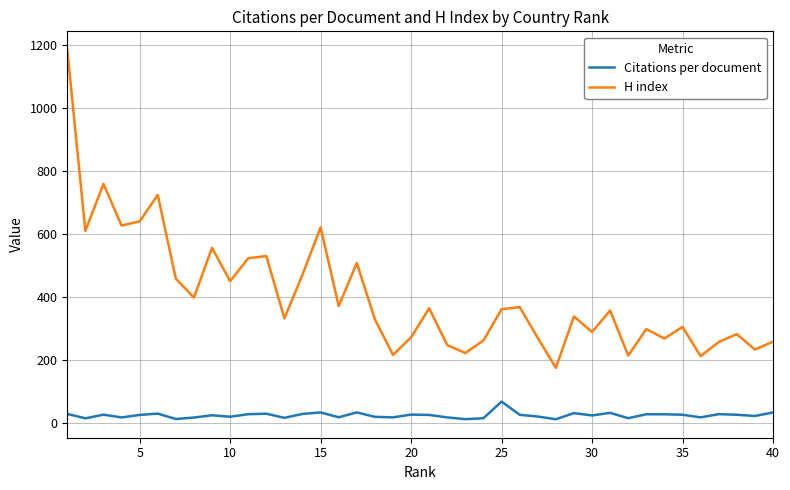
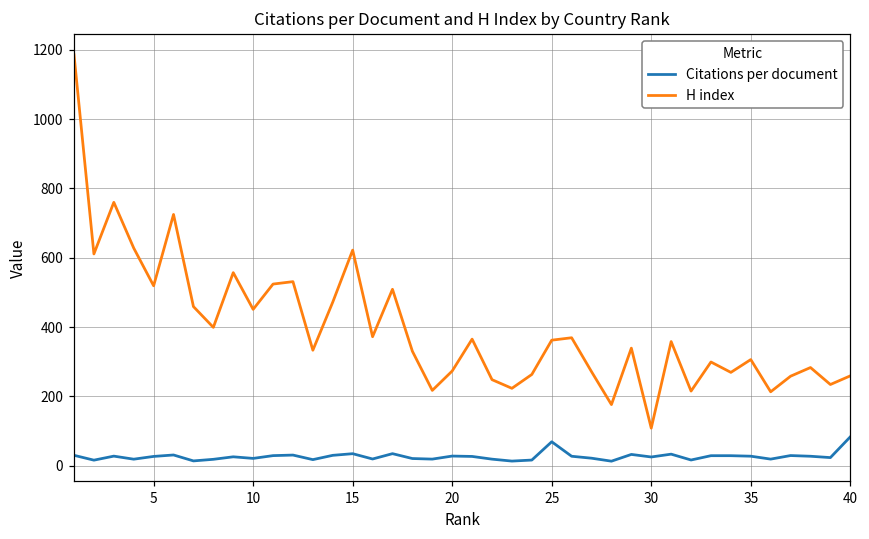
H index, 5: 640 -> 520
H index, 30: 290 -> 110
Citations per document, 40: 30 -> 80
